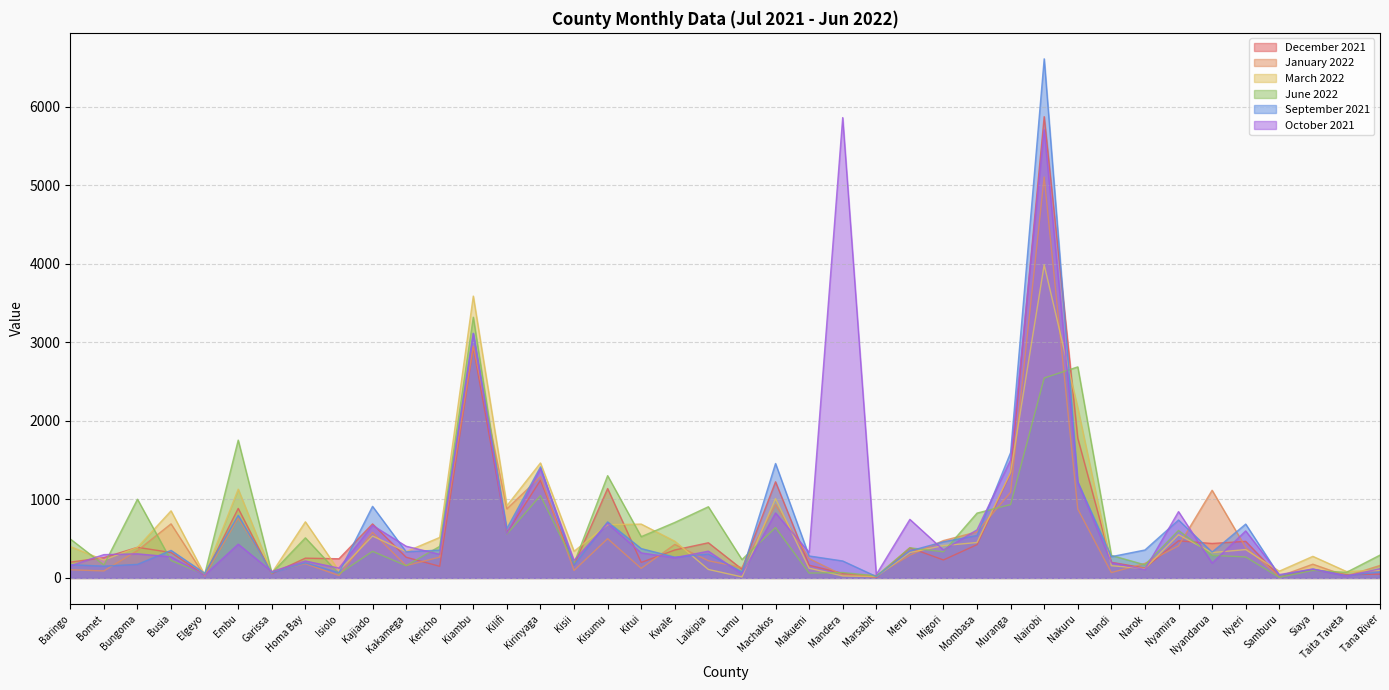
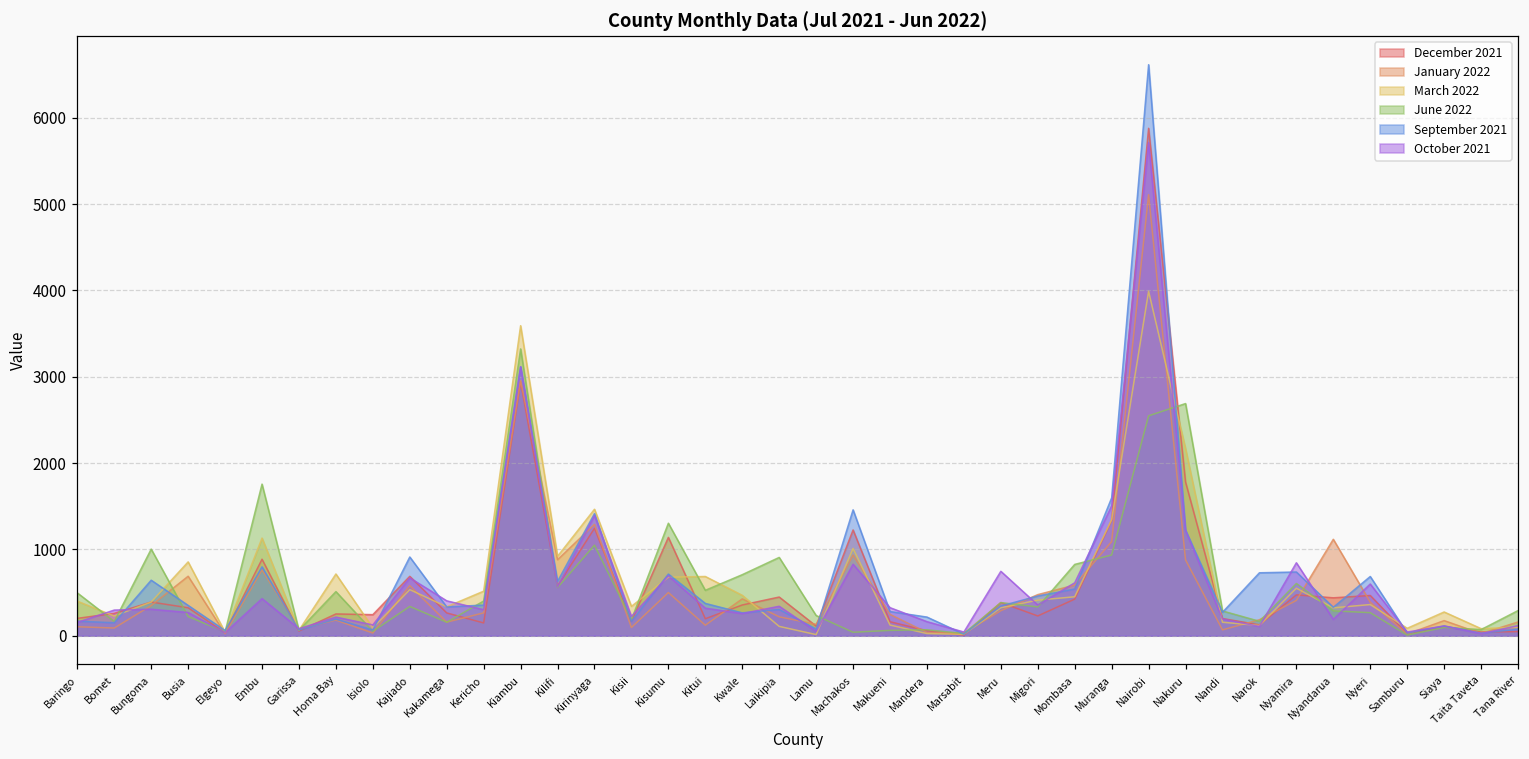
September 2021, Bungoma: 200 -> 600
June 2022, Machakos: 600 -> 0
October 2021, Mandera: 5900 -> 200
September 2021, Narok: 400 -> 700
